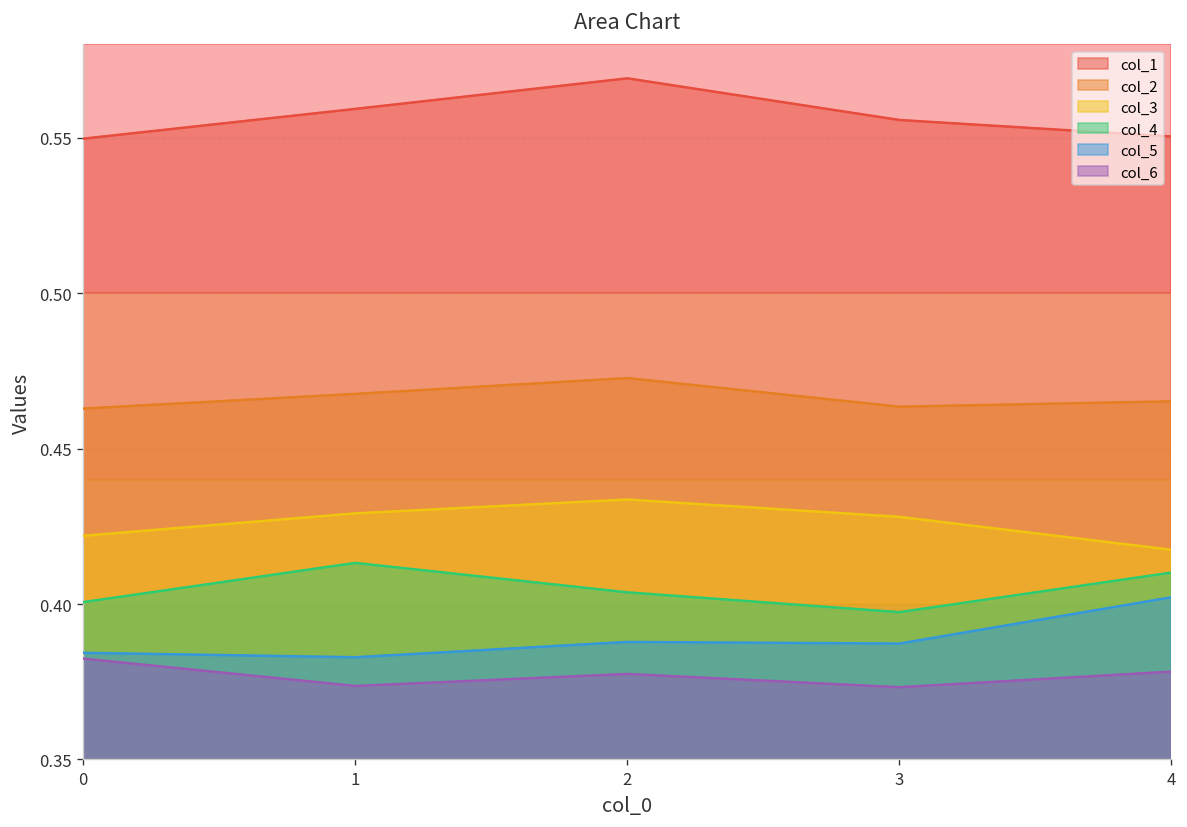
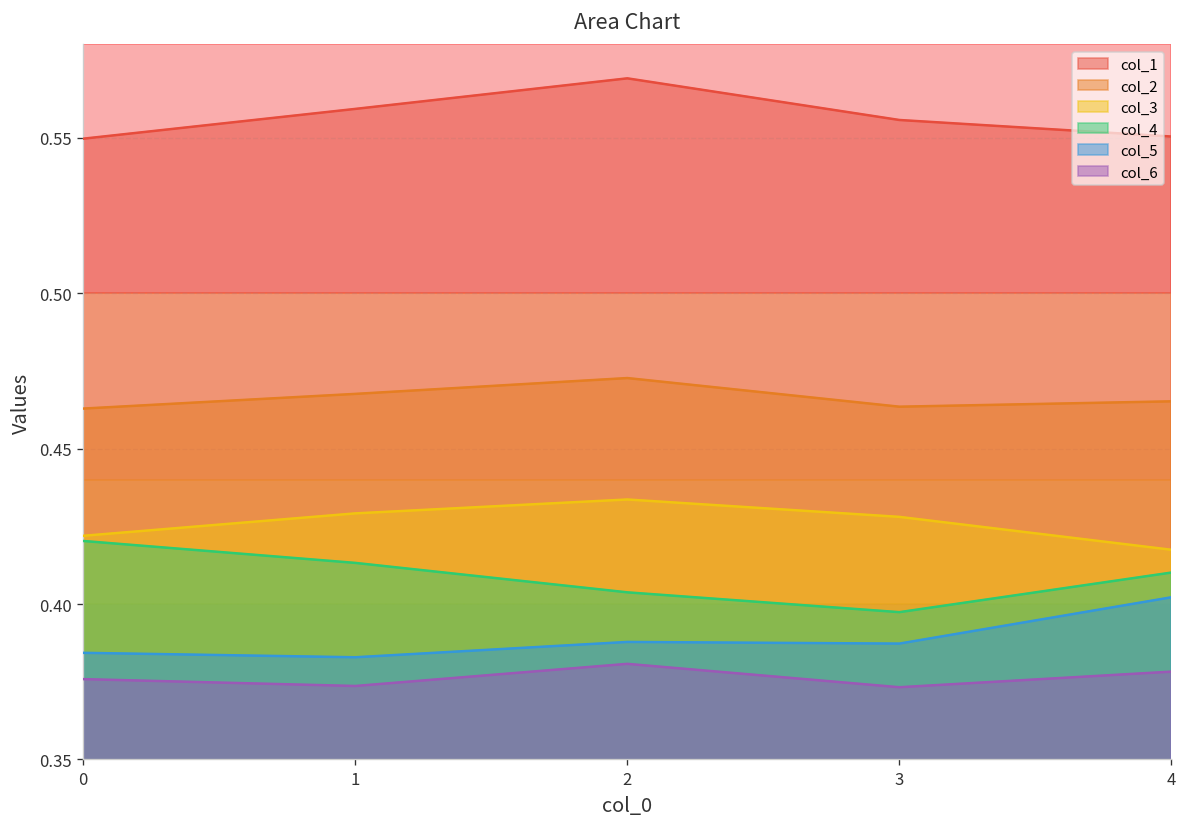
col_4, 0: 0.401 -> 0.420
col_6, 0: 0.382 -> 0.376
col_6, 2: 0.378 -> 0.381
